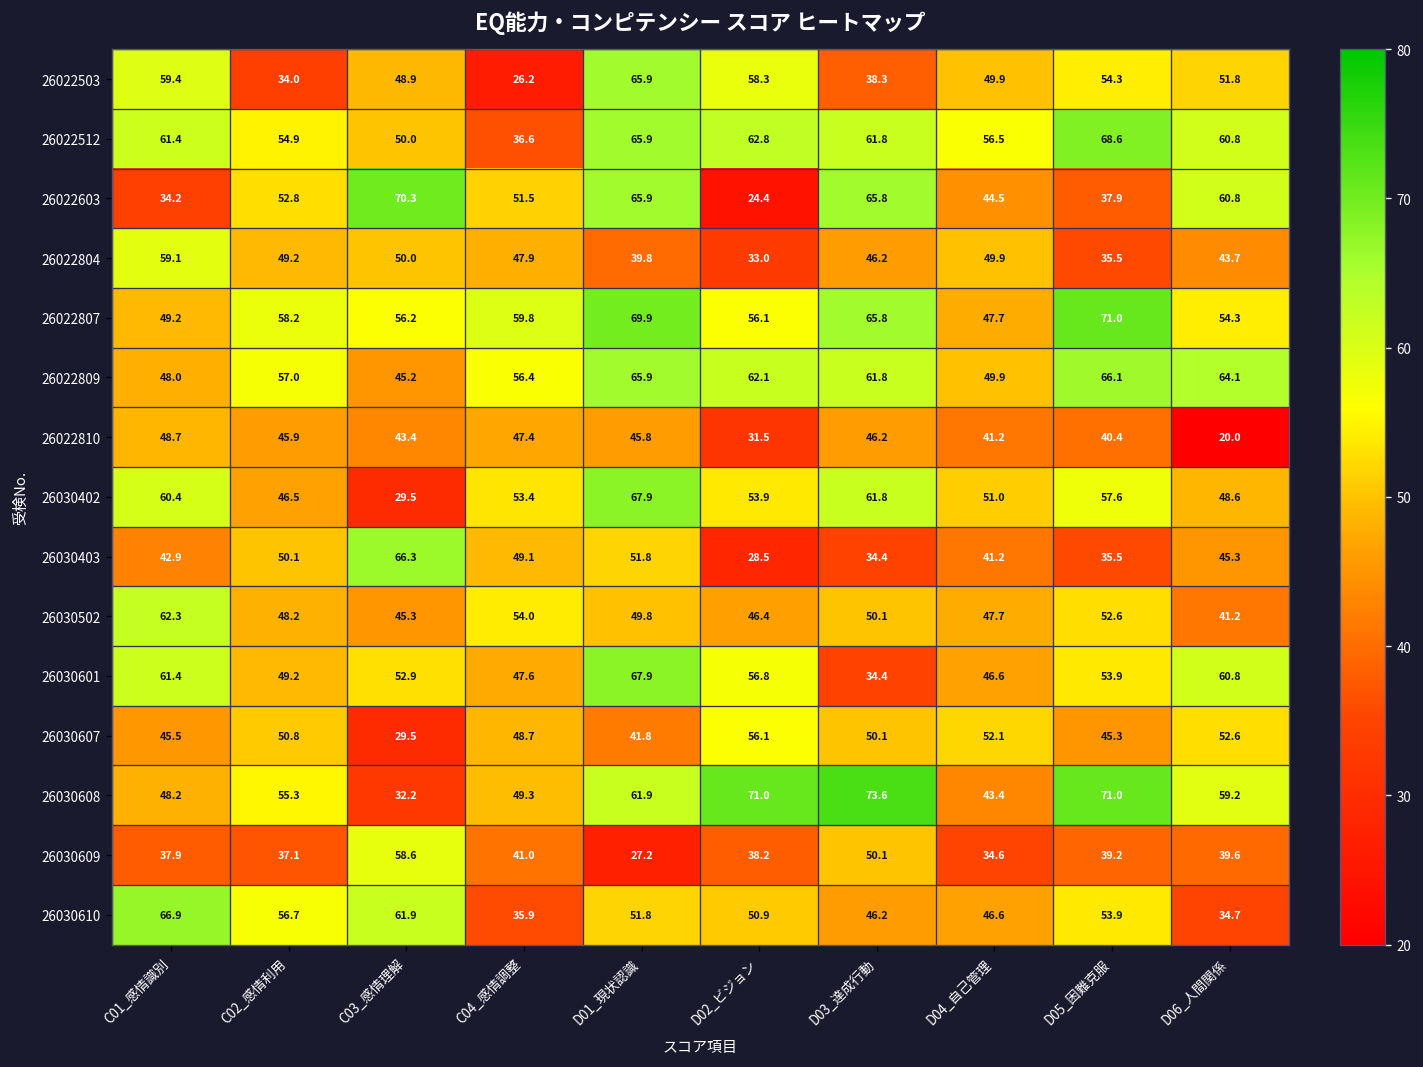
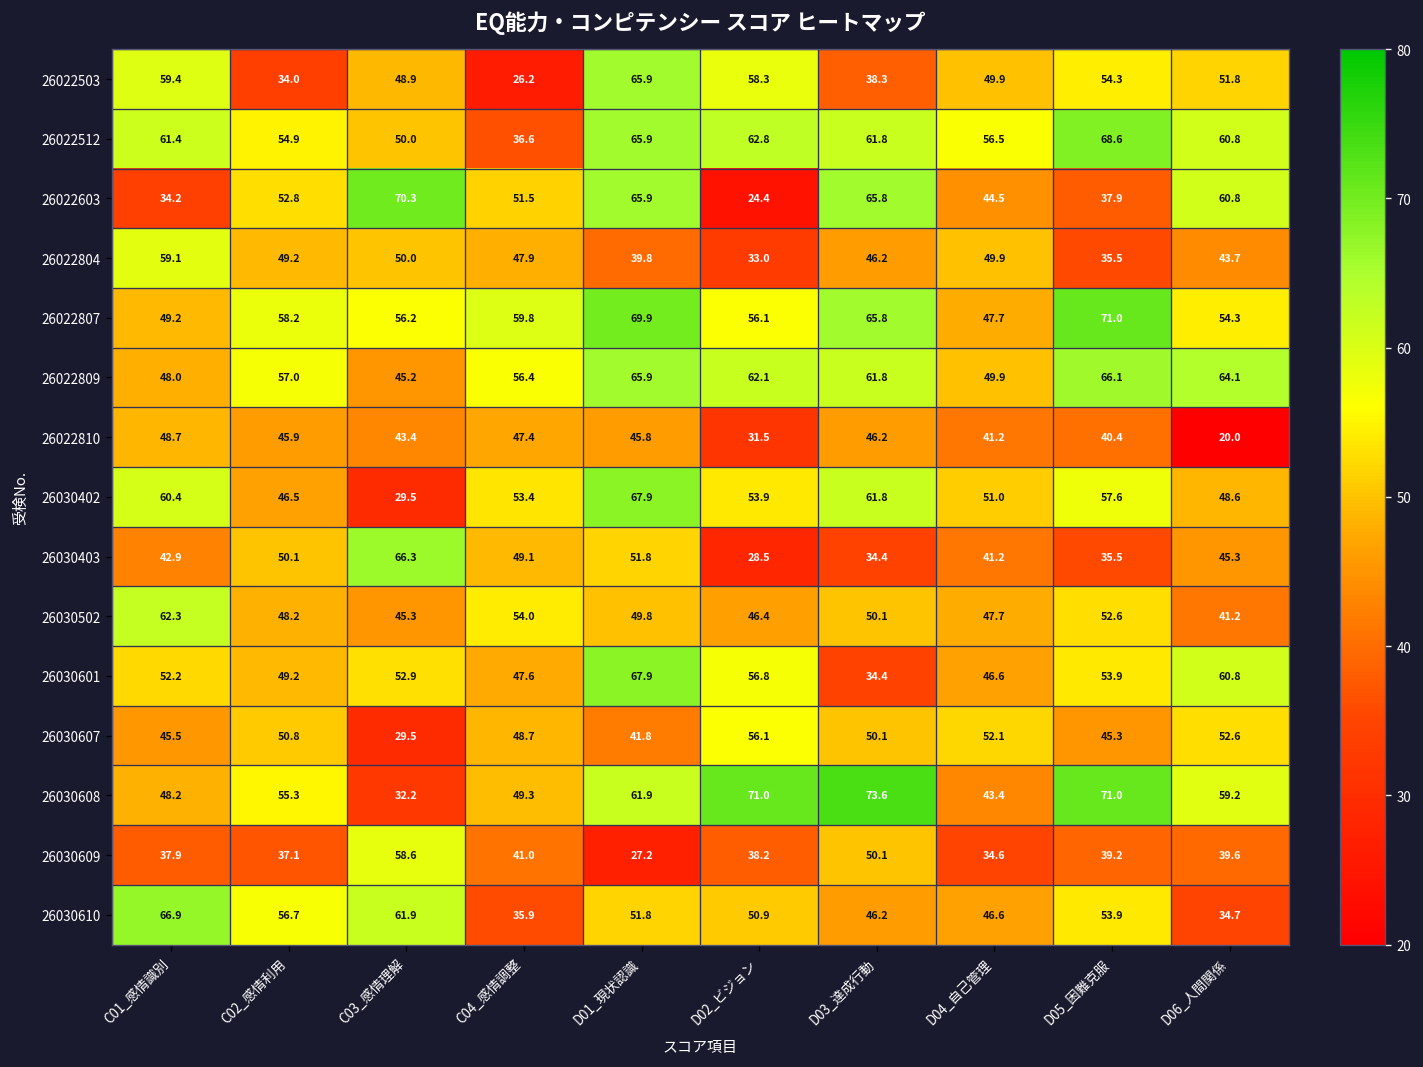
26030601, C01_感情識別: 61.4 -> 52.2
